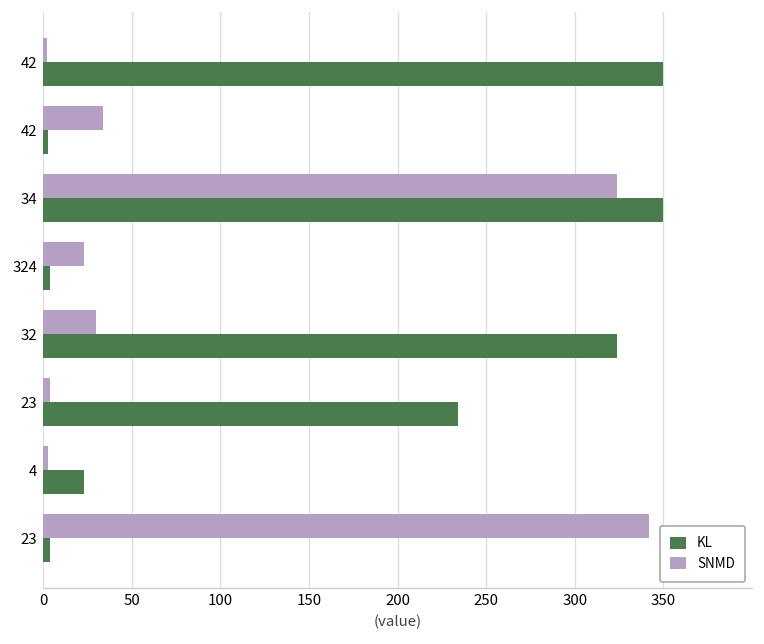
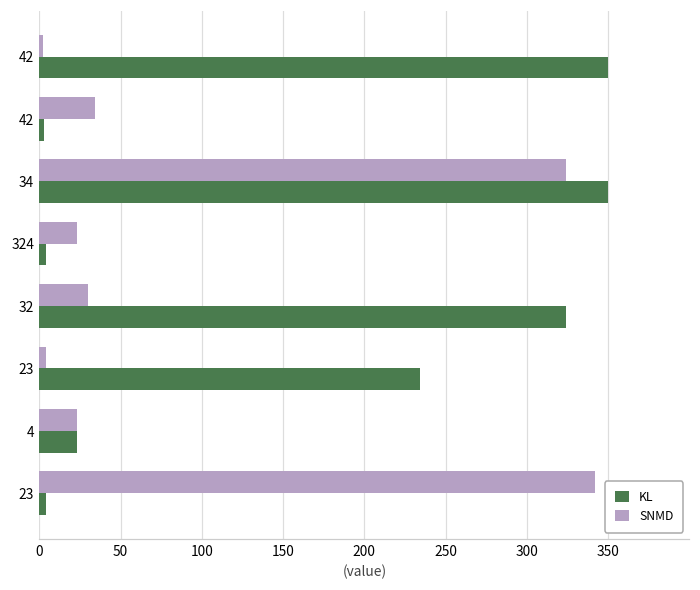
SNMD, 4: 3 -> 23
